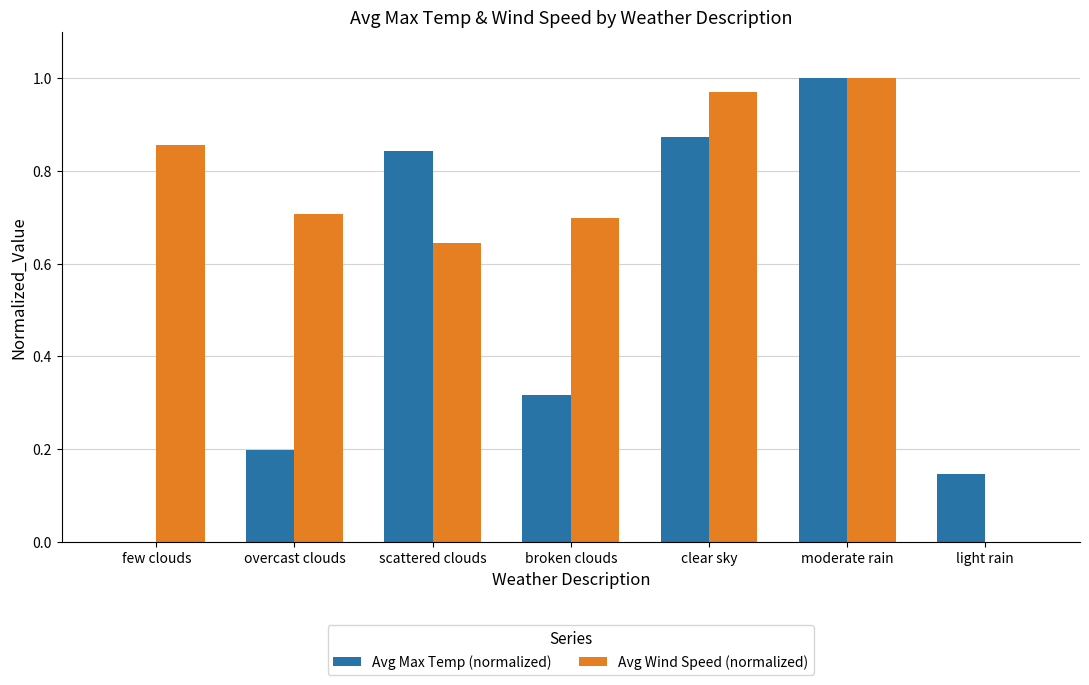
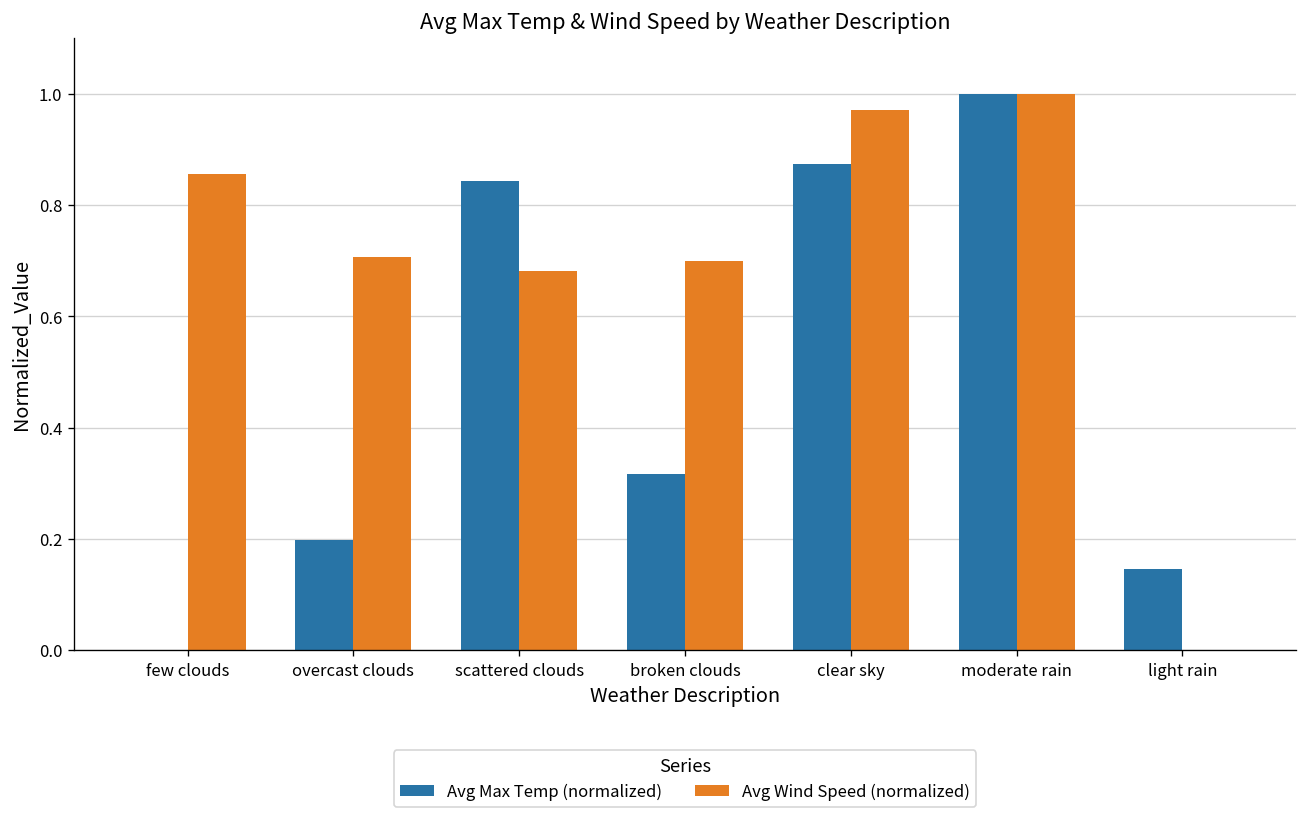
Avg Wind Speed (normalized), scattered clouds: 0.64 -> 0.68
